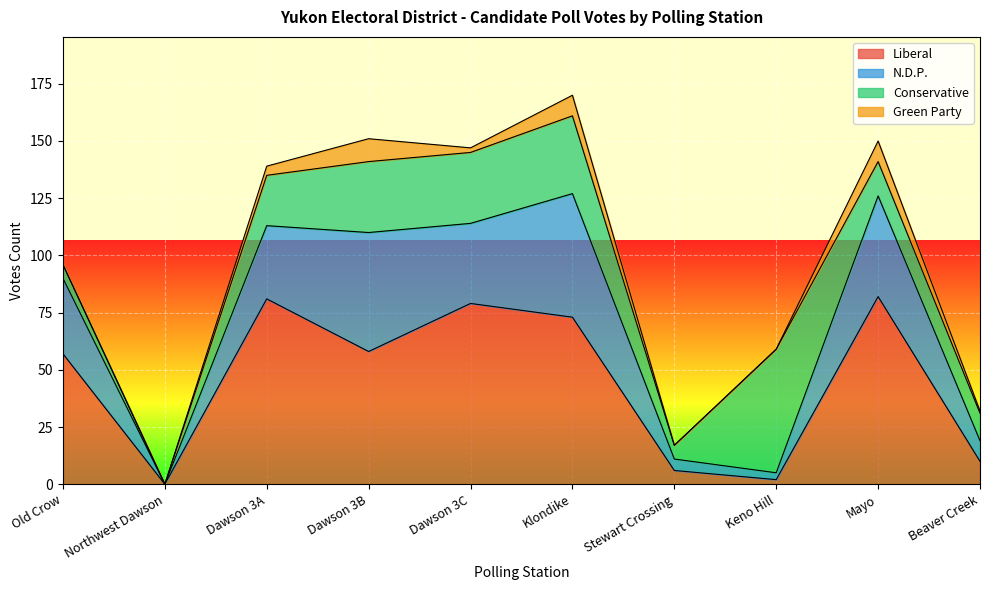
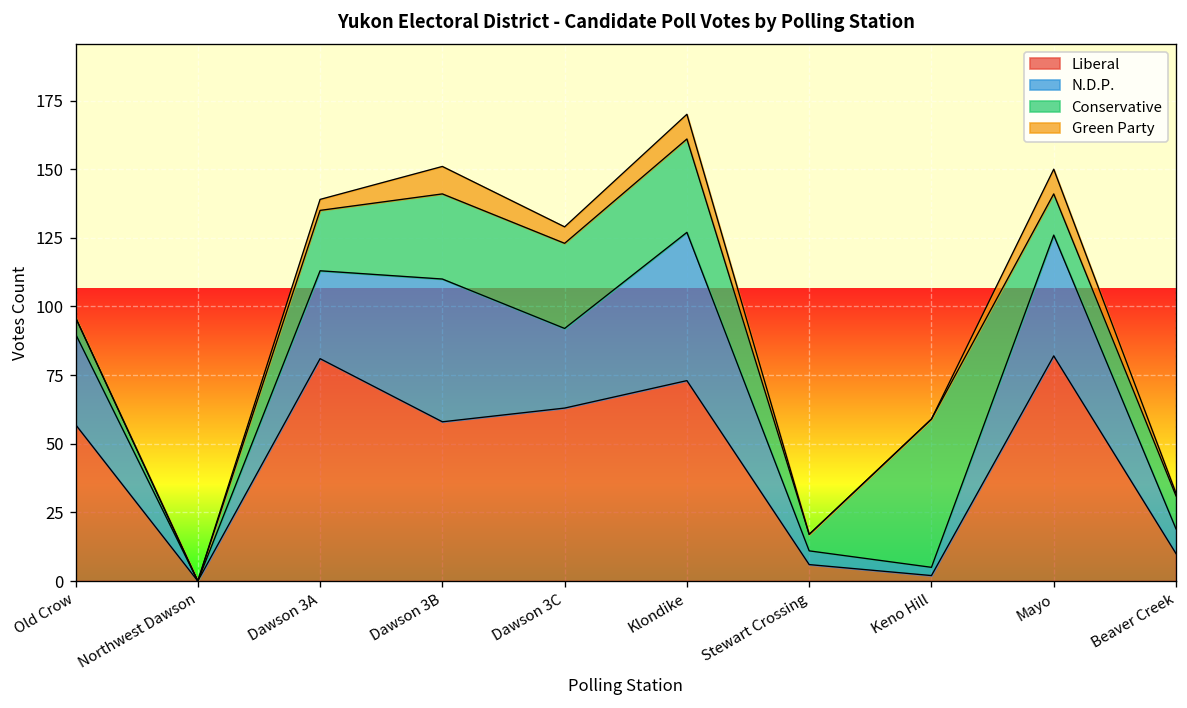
Liberal, Dawson 3C: 79 -> 63
N.D.P., Dawson 3C: 35 -> 29
Green Party, Dawson 3C: 2 -> 6
